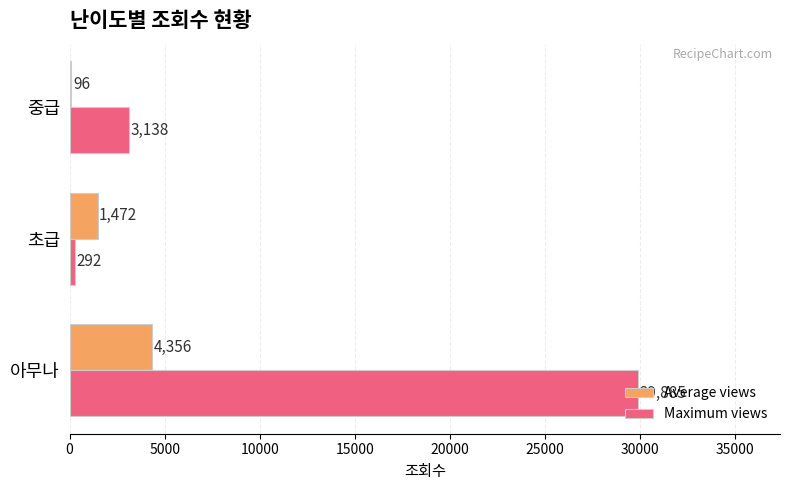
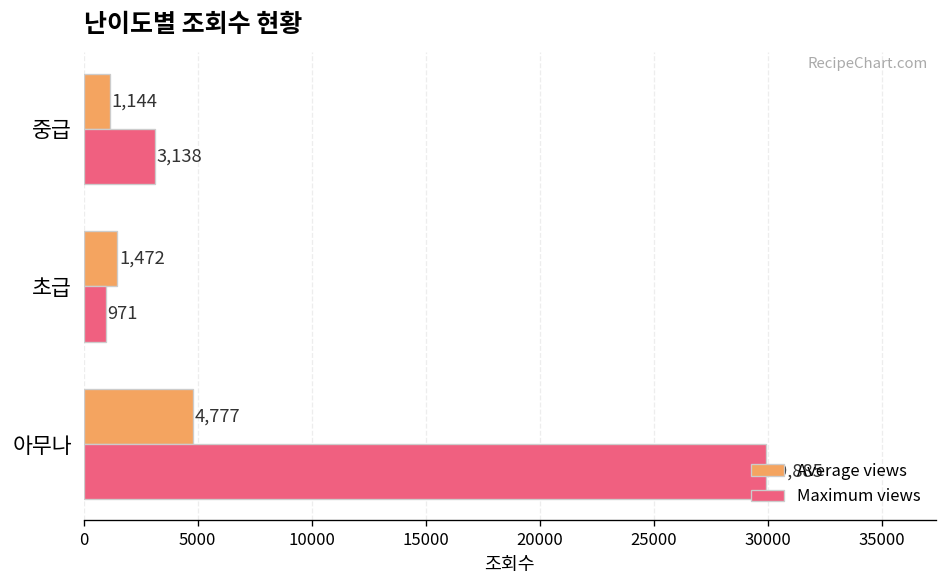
Average views, 중급: 96 -> 1,144
Maximum views, 초급: 292 -> 971
Average views, 아무나: 4,356 -> 4,777
